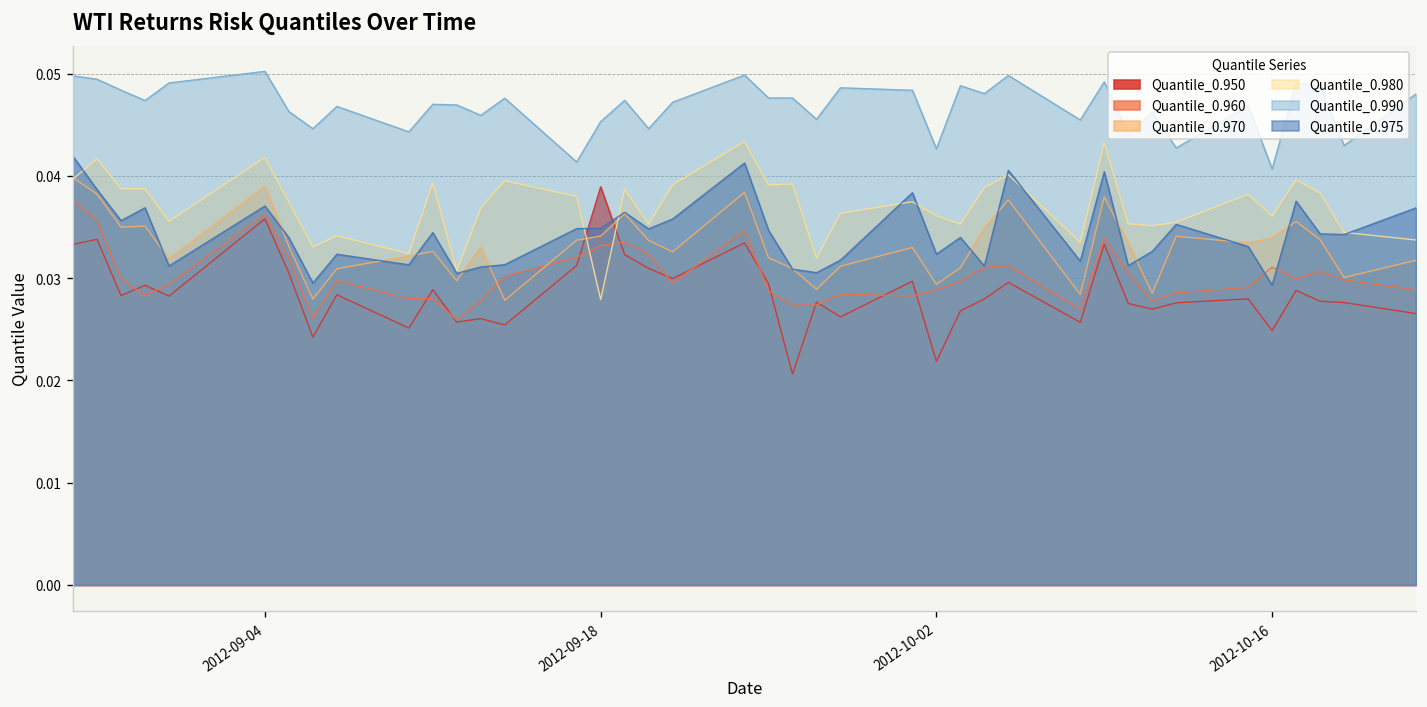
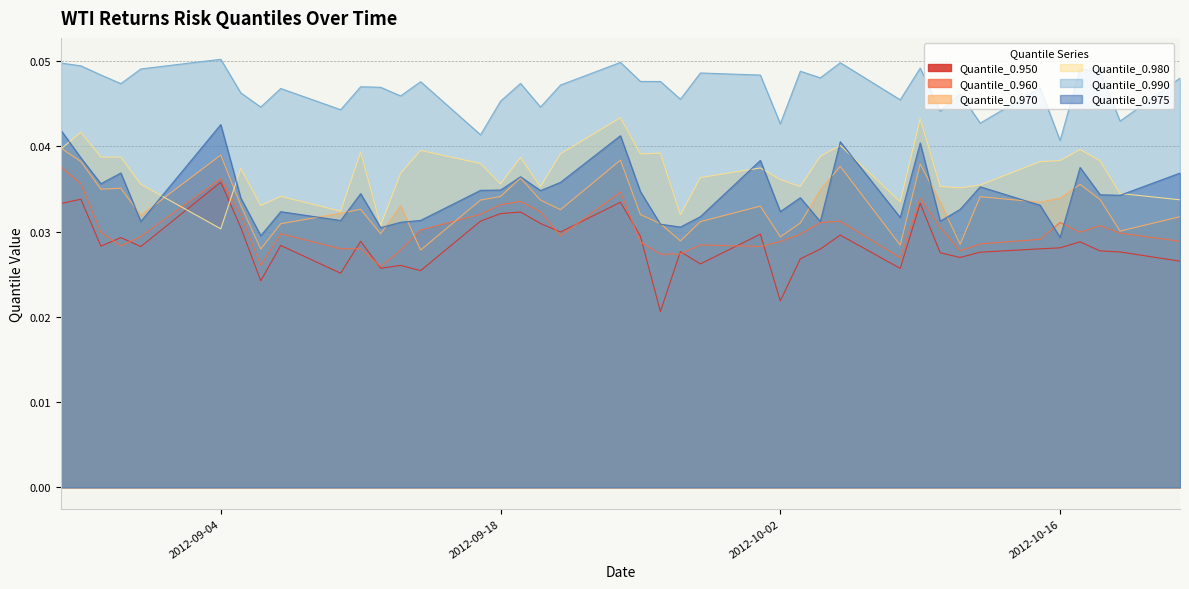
Quantile_0.980, 2012-09-04: 0.042 -> 0.030
Quantile_0.975, 2012-09-04: 0.037 -> 0.043
Quantile_0.950, 2012-09-18: 0.039 -> 0.032
Quantile_0.980, 2012-09-18: 0.028 -> 0.036
Quantile_0.950, 2012-10-16: 0.025 -> 0.028
Quantile_0.980, 2012-10-16: 0.036 -> 0.038
